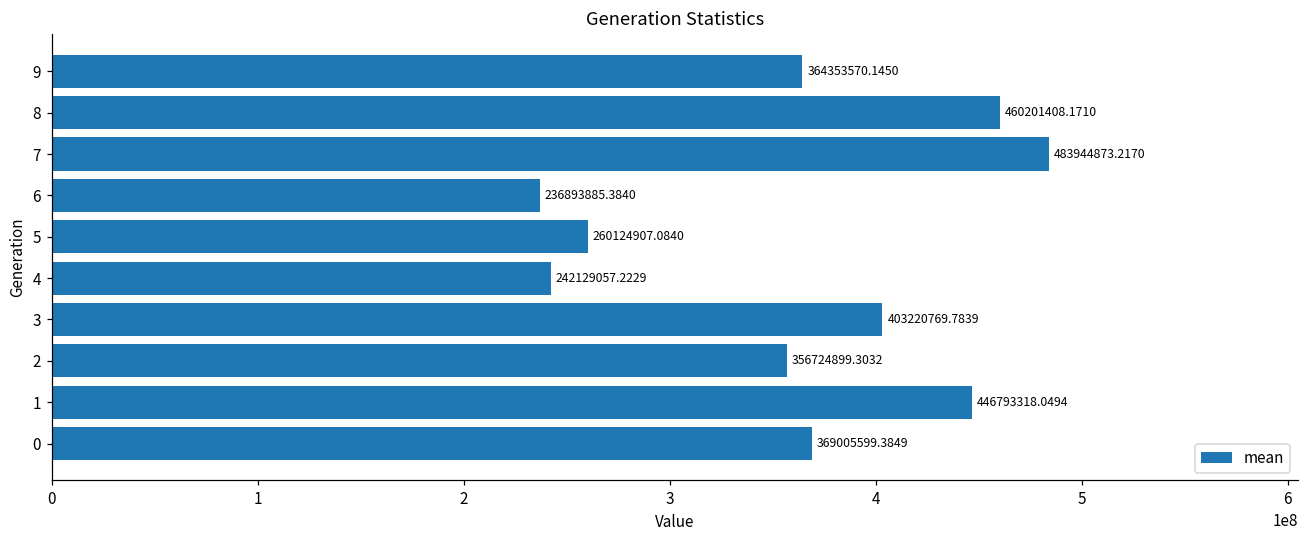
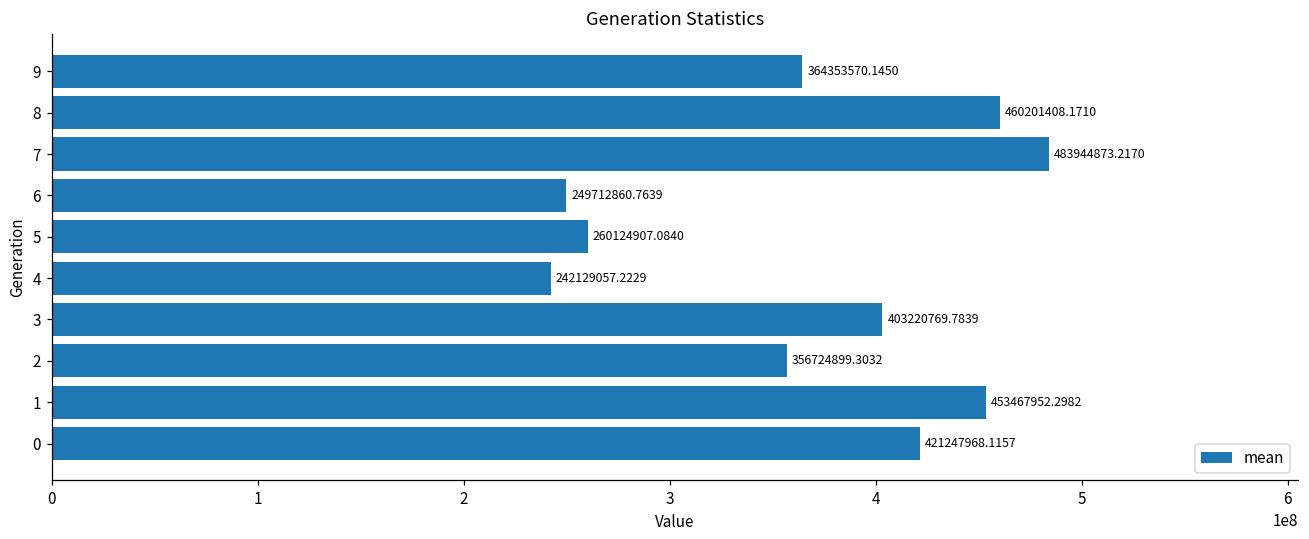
6: 236893885.3840 -> 249712860.7639
1: 446793318.0494 -> 453467952.2982
0: 369005599.3849 -> 421247968.1157
